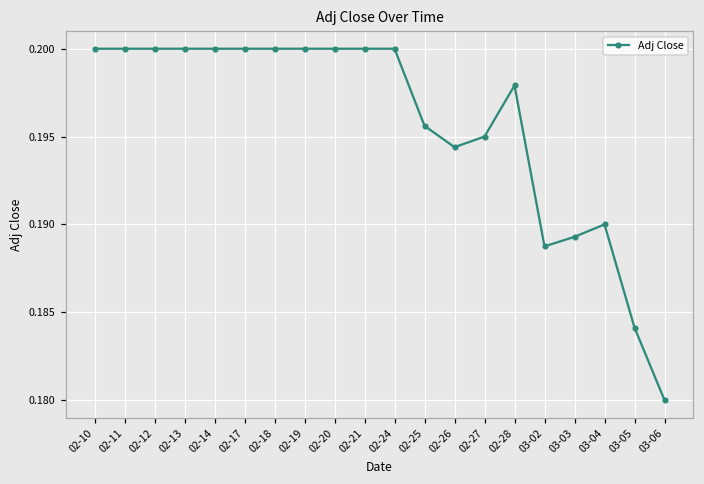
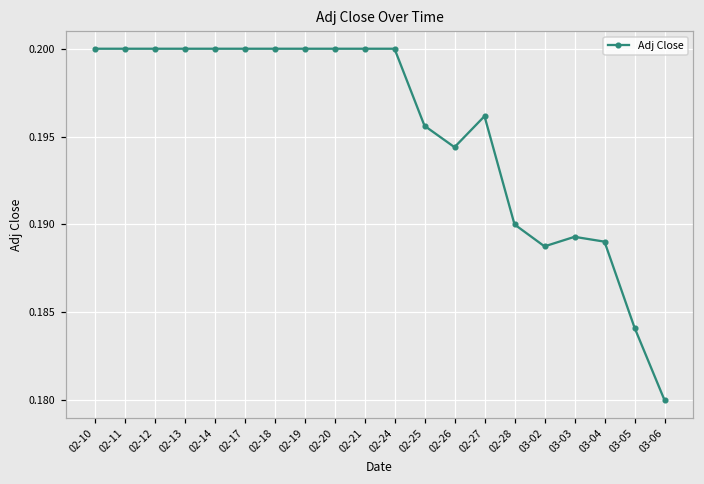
02-27: 0.1950 -> 0.1962
02-28: 0.1979 -> 0.1900
03-04: 0.1900 -> 0.1890
